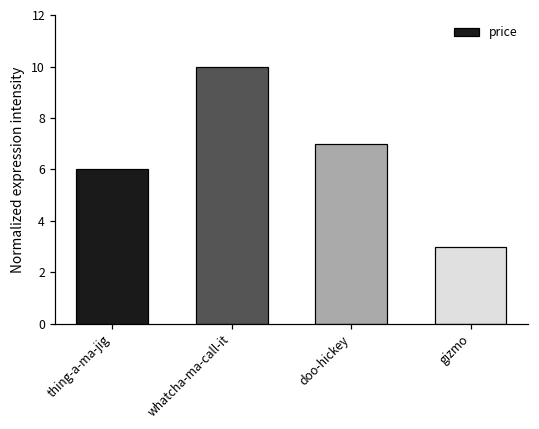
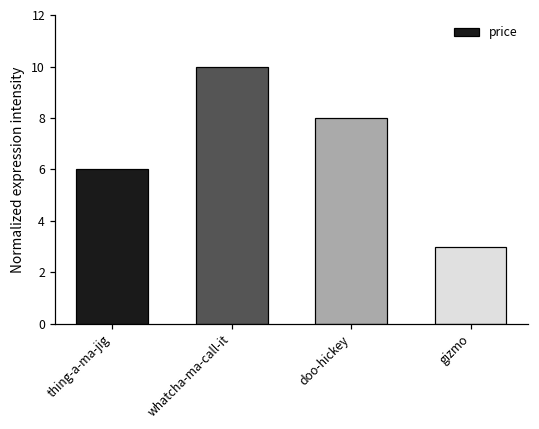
doo-hickey: 7 -> 8
